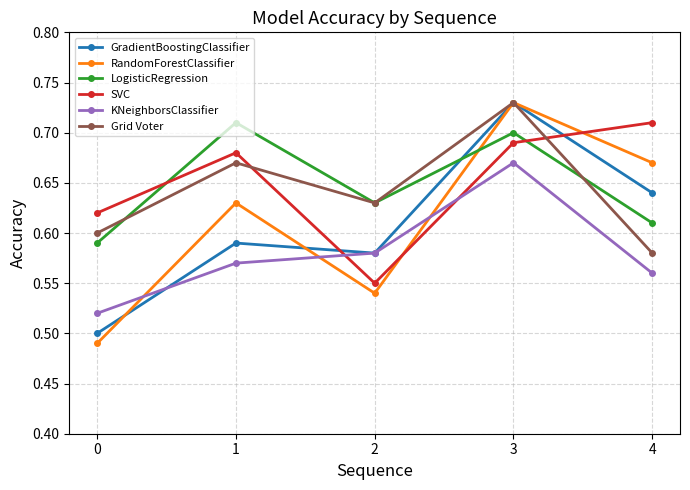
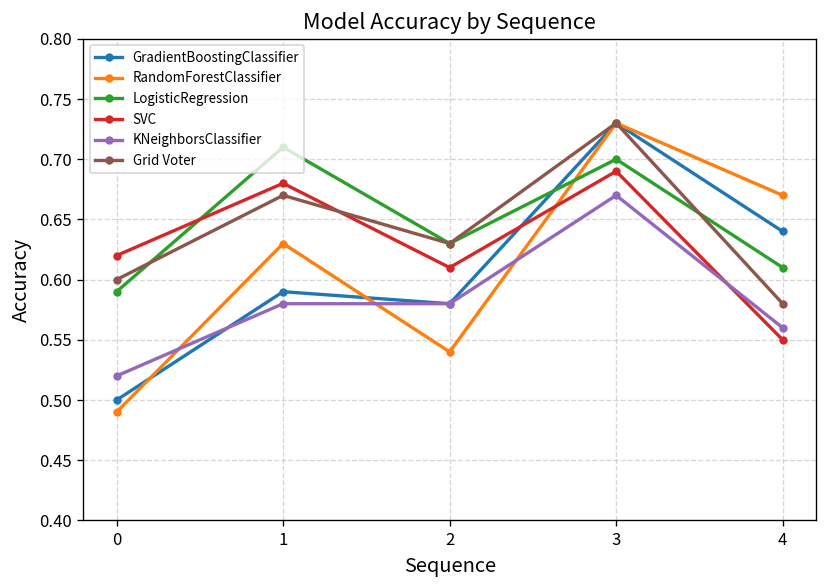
KNeighborsClassifier, 1: 0.57 -> 0.58
SVC, 2: 0.55 -> 0.61
SVC, 4: 0.71 -> 0.55
